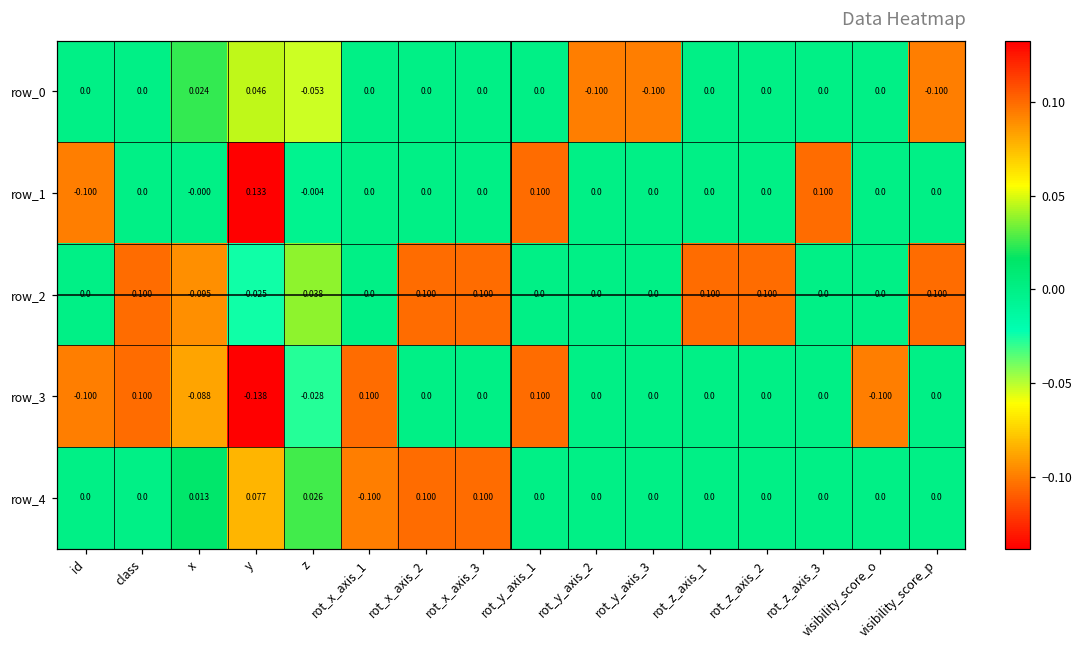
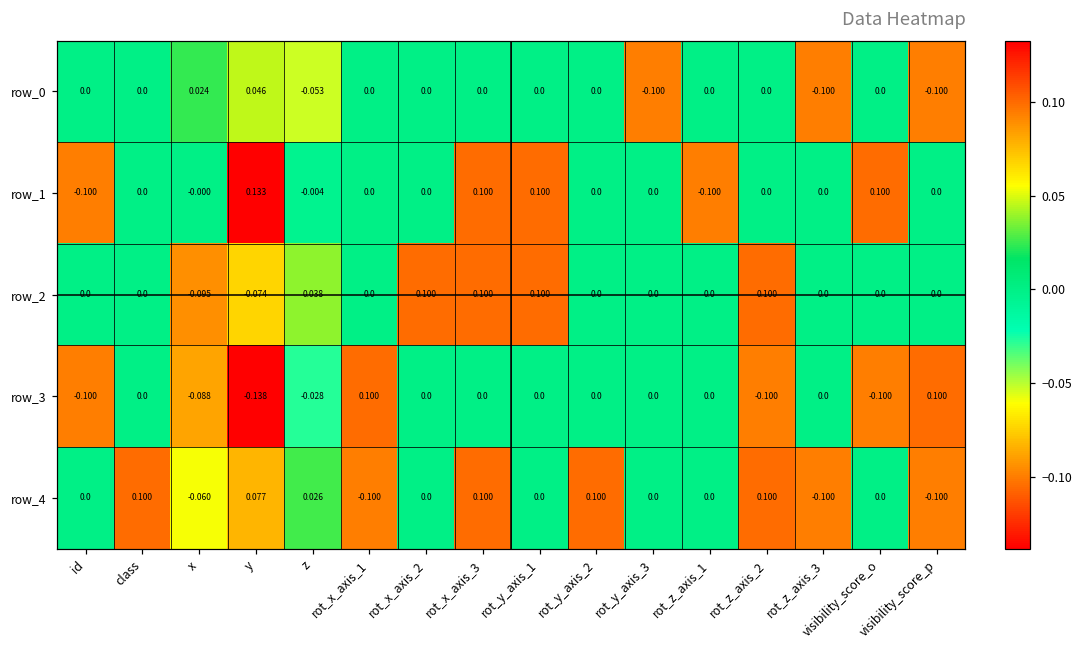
row_0, rot_y_axis_2: -0.100 -> 0.0
row_0, rot_z_axis_3: 0.0 -> -0.100
row_1, rot_x_axis_3: 0.0 -> 0.100
row_1, rot_z_axis_1: 0.0 -> -0.100
row_1, rot_z_axis_3: 0.100 -> 0.0
row_1, visibility_score_o: 0.0 -> 0.100
row_2, class: 0.100 -> 0.0
row_2, y: -0.025 -> -0.074
row_2, rot_y_axis_1: 0.0 -> 0.100
row_2, rot_z_axis_1: 0.100 -> 0.0
row_2, visibility_score_p: 0.100 -> 0.0
row_3, class: 0.100 -> 0.0
row_3, rot_y_axis_1: 0.100 -> 0.0
row_3, rot_z_axis_2: 0.0 -> -0.100
row_3, visibility_score_p: 0.0 -> 0.100
row_4, class: 0.0 -> 0.100
row_4, x: 0.013 -> -0.060
row_4, rot_x_axis_2: 0.100 -> 0.0
row_4, rot_y_axis_2: 0.0 -> 0.100
row_4, rot_z_axis_2: 0.0 -> 0.100
row_4, rot_z_axis_3: 0.0 -> -0.100
row_4, visibility_score_p: 0.0 -> -0.100
